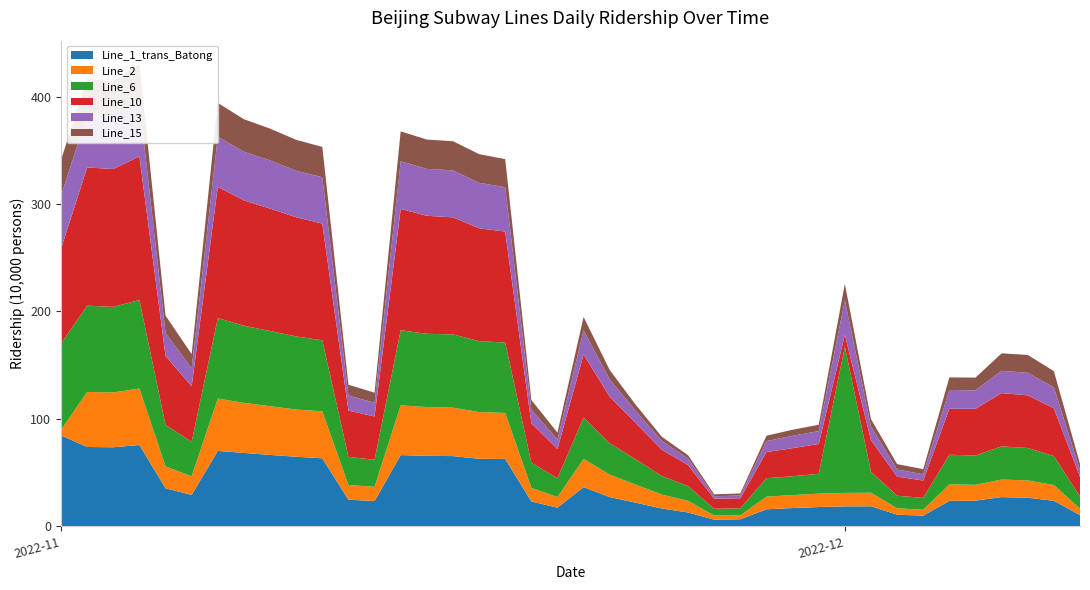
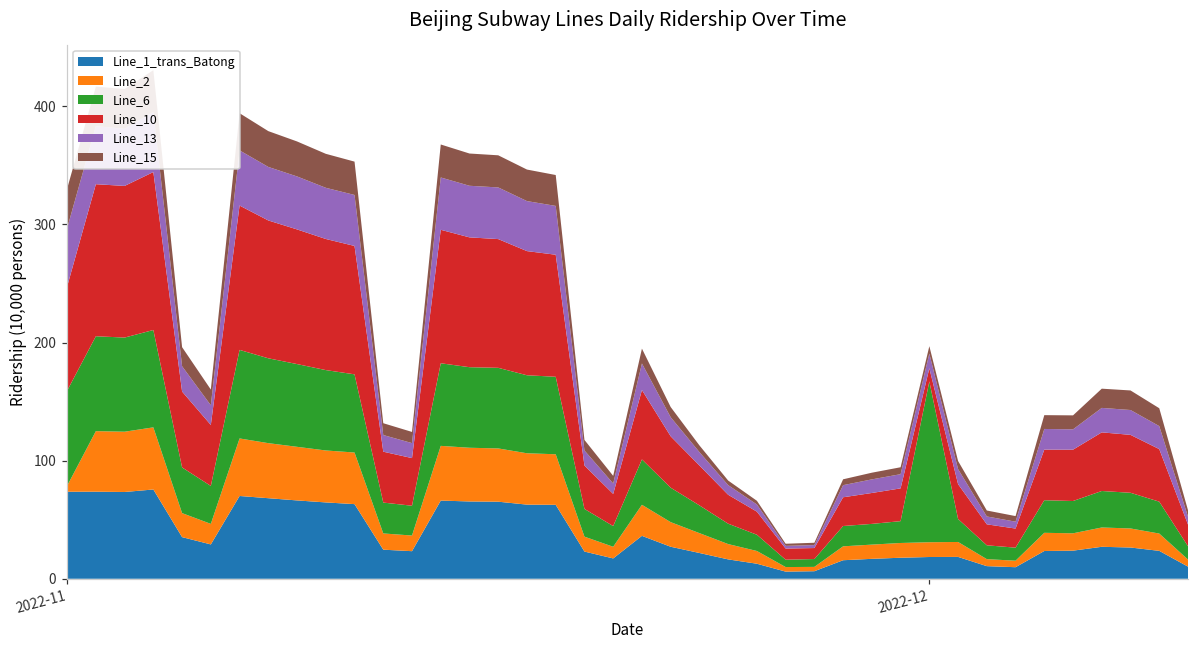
Line_1_trans_Batong, 2022-11: 85 -> 74
Line_13, 2022-12: 32 -> 12
Line_15, 2022-12: 15 -> 6
